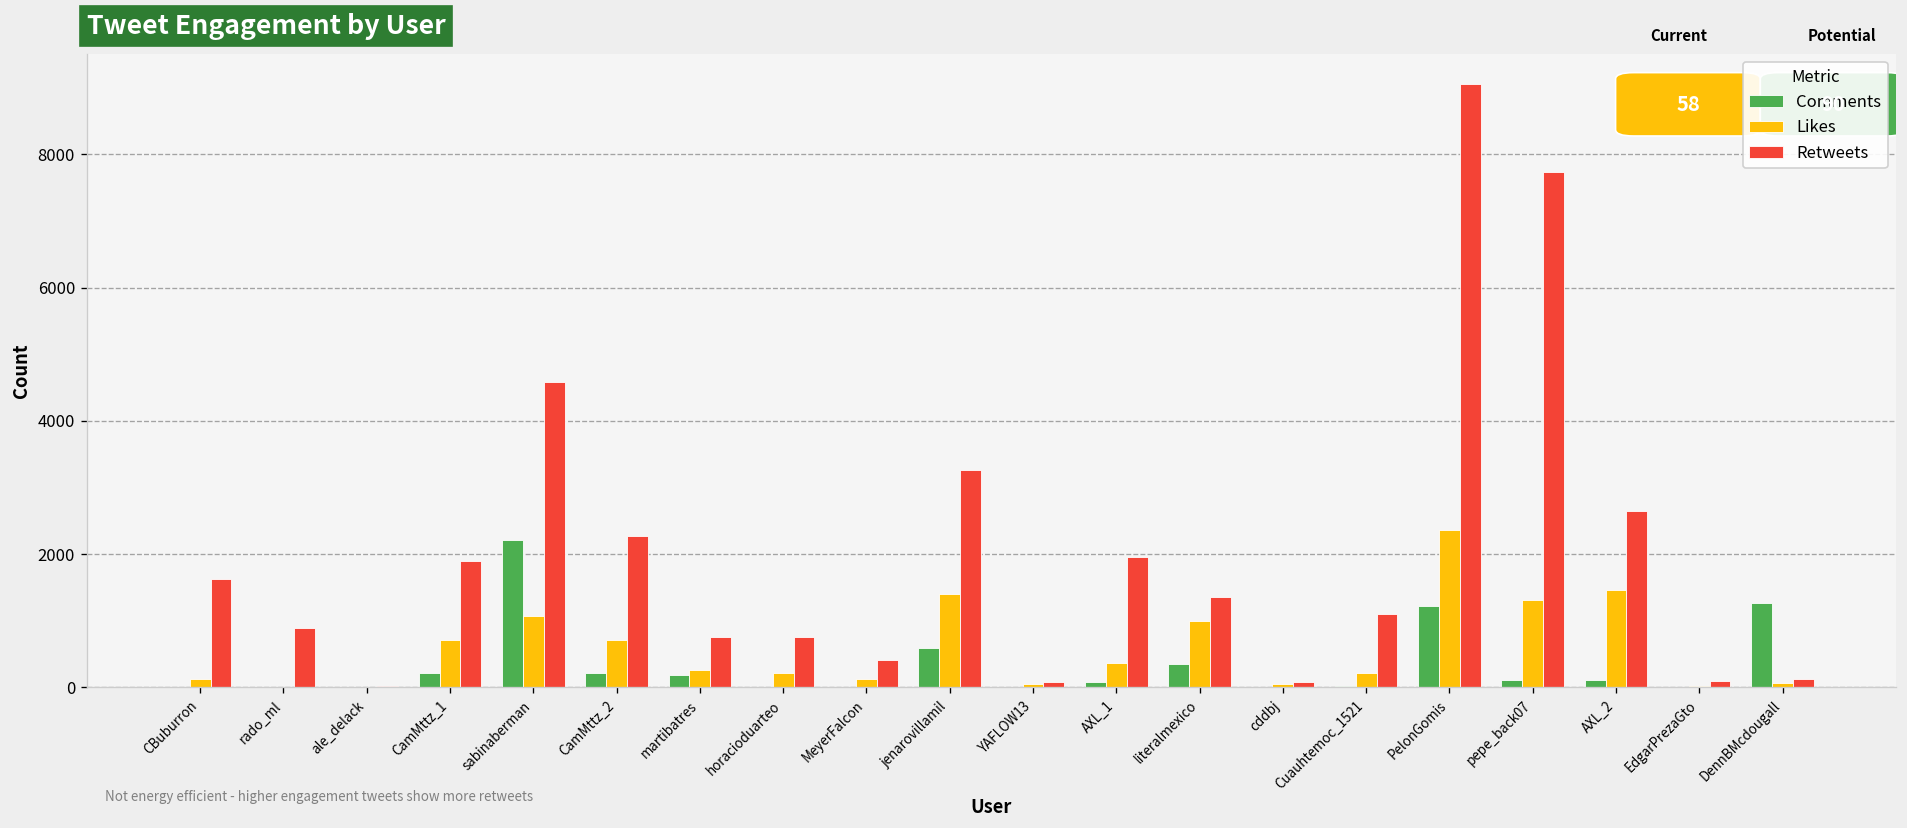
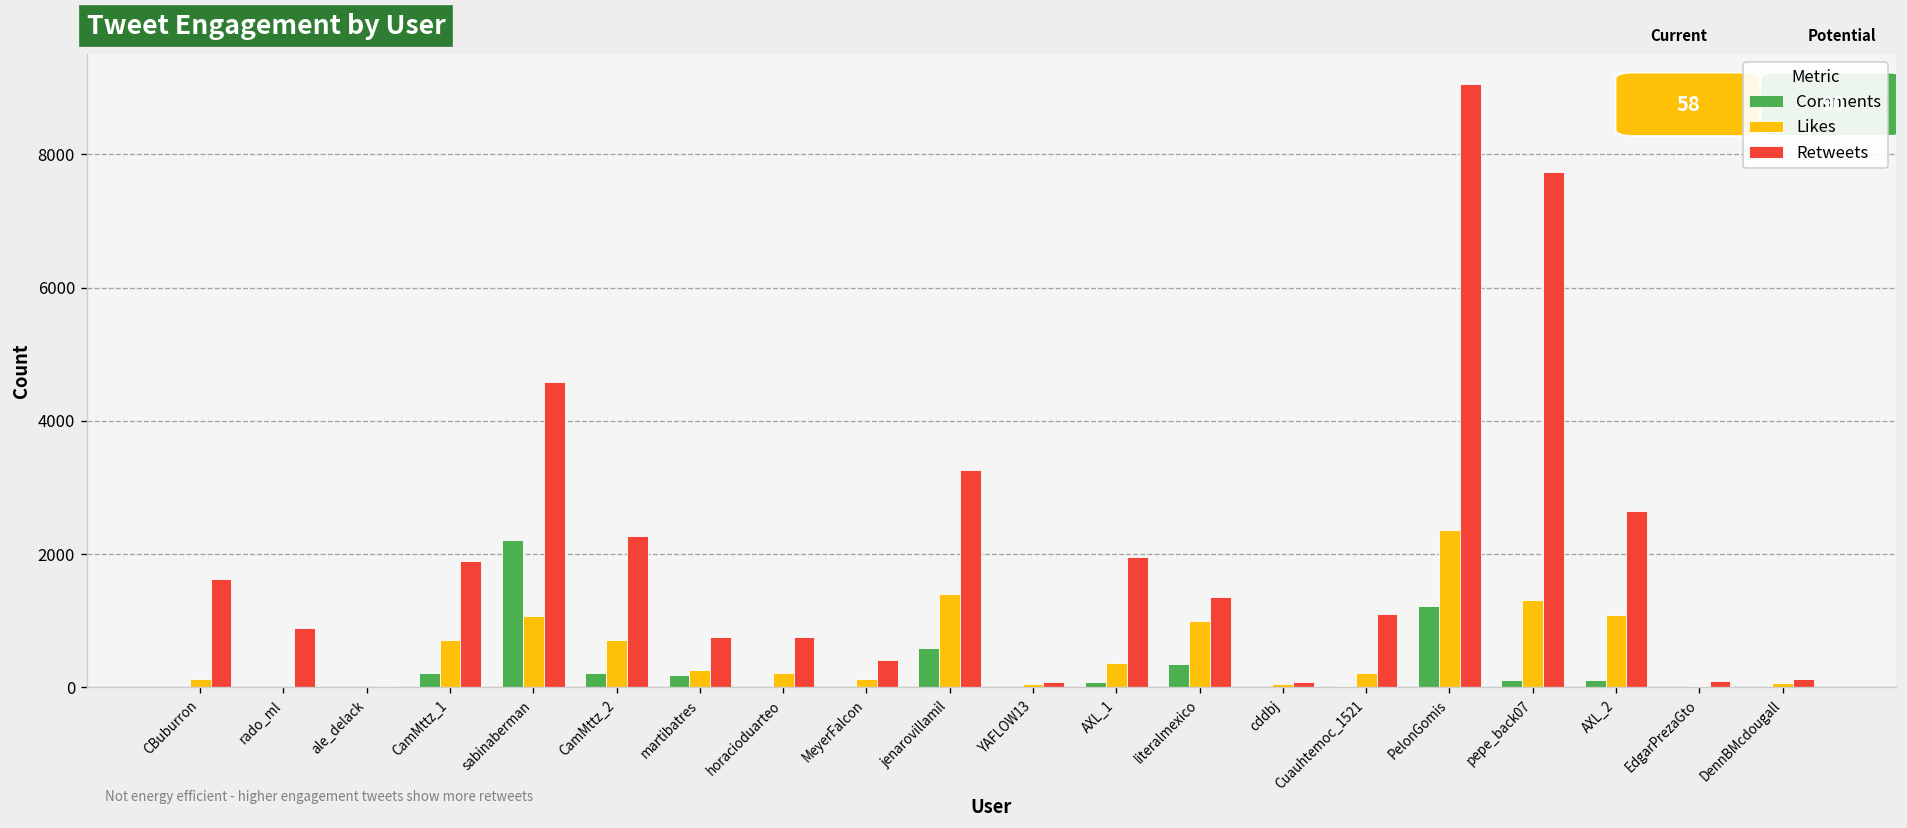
Likes, AXL_2: 1500 -> 1100
Comments, DennBMcdougall: 1300 -> 0
